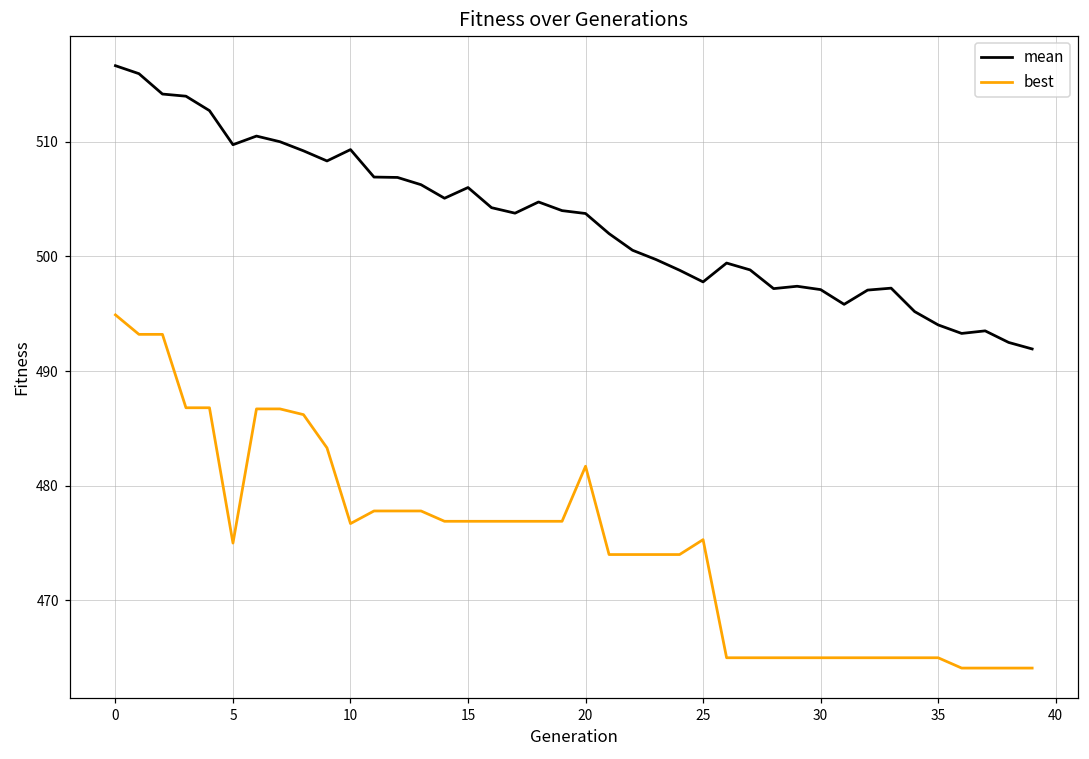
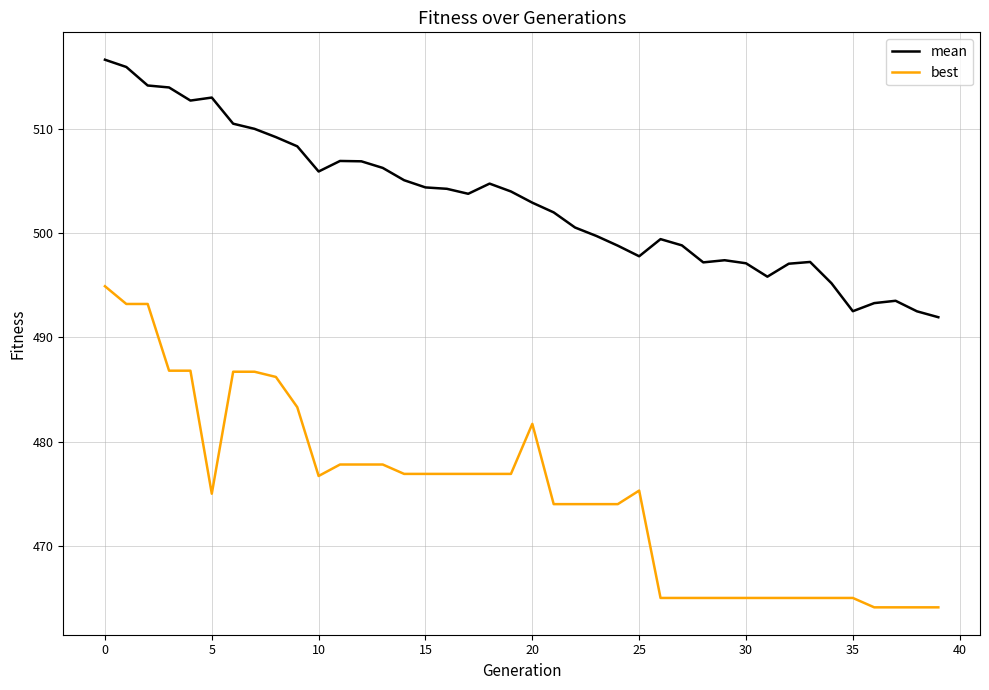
mean, 5: 509.7 -> 513.0
mean, 10: 509.3 -> 505.9
mean, 15: 506.0 -> 504.4
mean, 20: 503.7 -> 502.9
mean, 35: 494.0 -> 492.5
